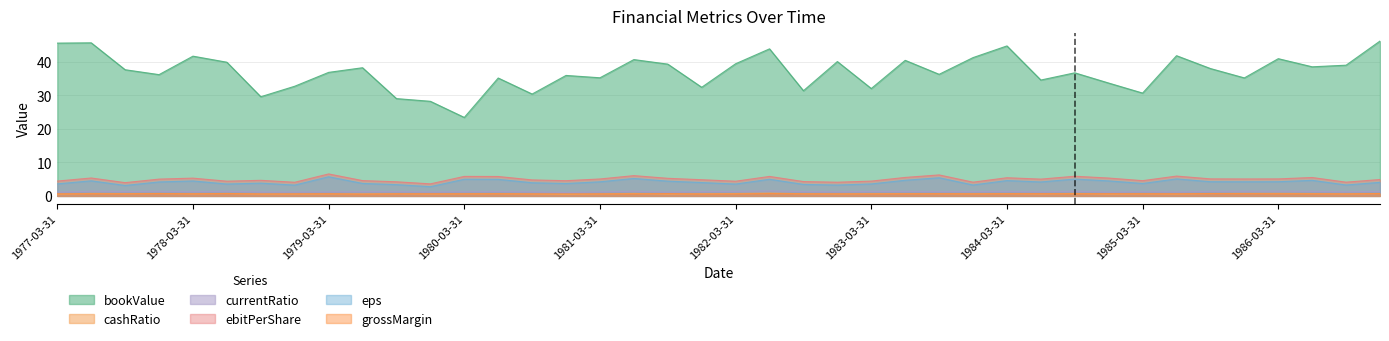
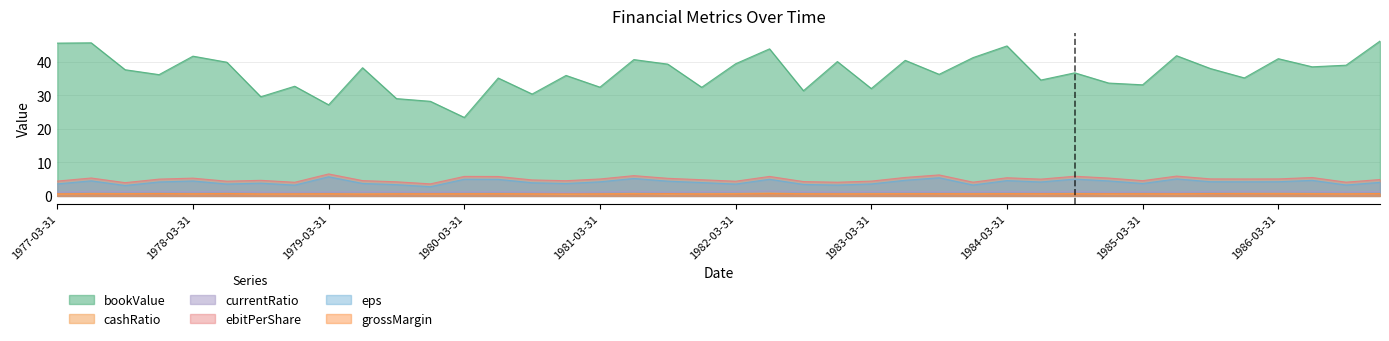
bookValue, 1979-03-31: 37 -> 27
bookValue, 1981-03-31: 35 -> 32
bookValue, 1985-03-31: 31 -> 33
